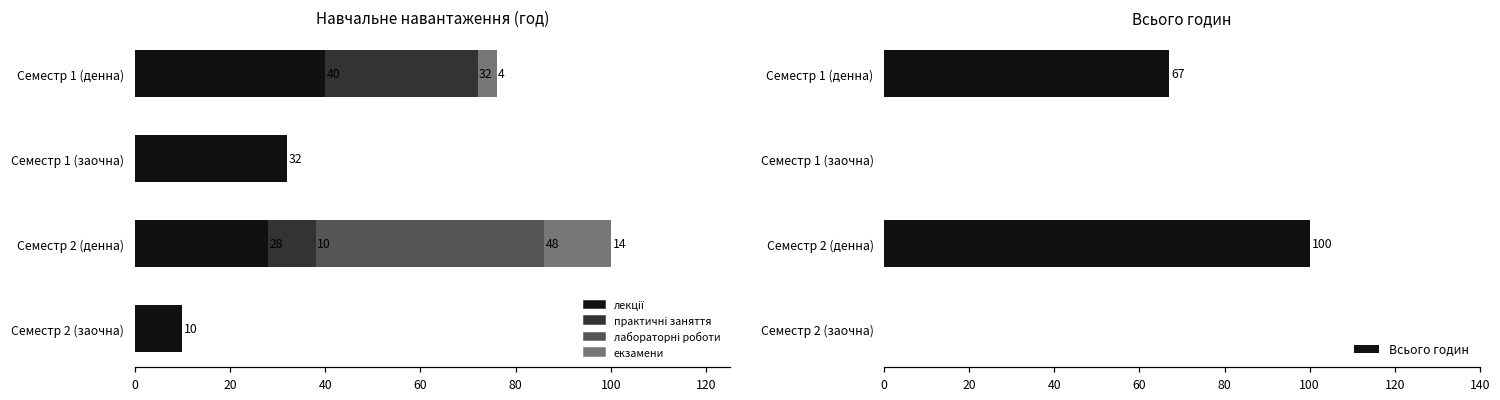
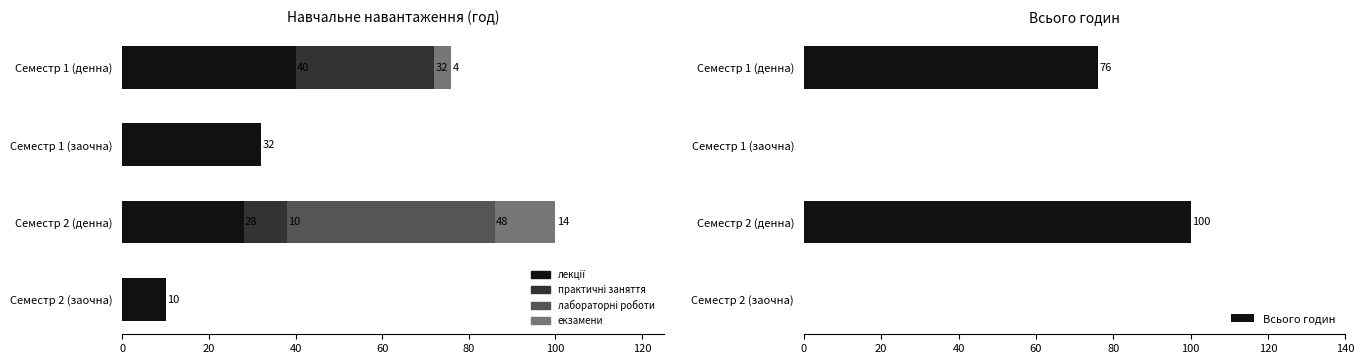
Всього годин, Семестр 1 (денна): 67 -> 76
